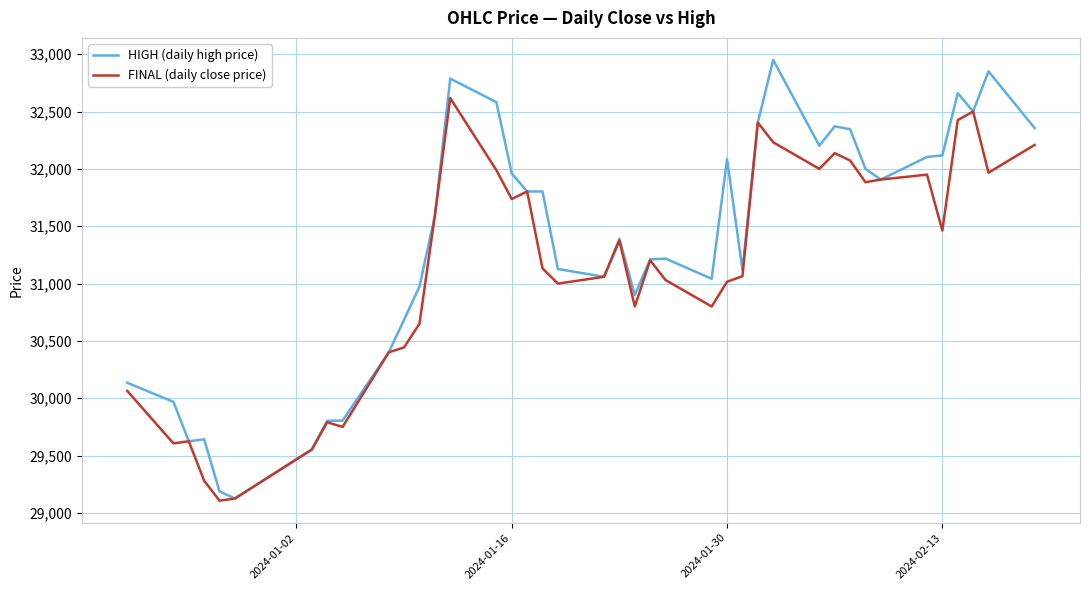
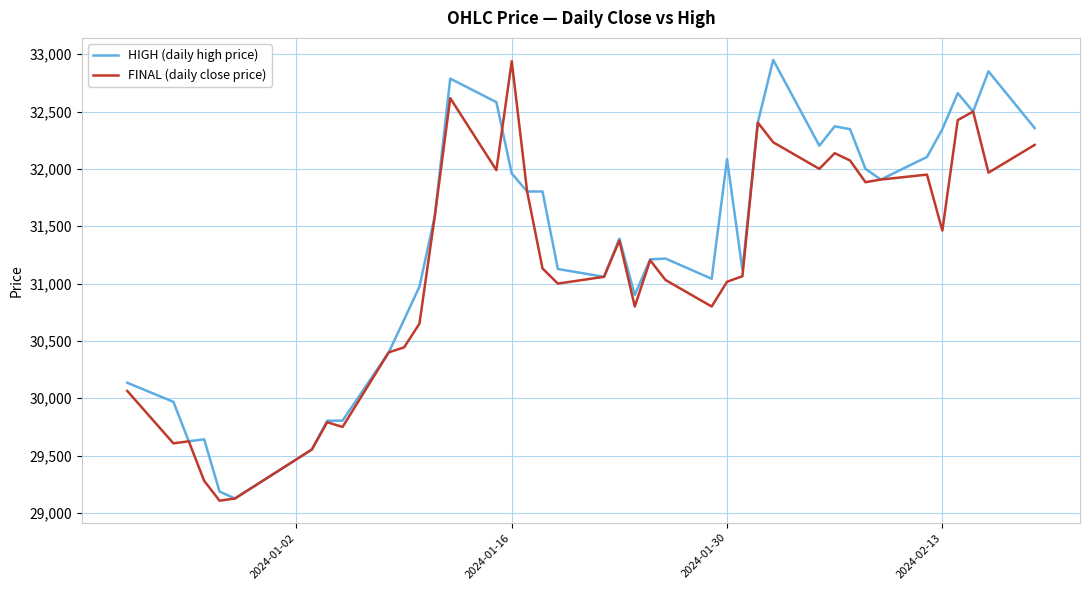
FINAL (daily close price), 2024-01-16: 31,740 -> 32,940
HIGH (daily high price), 2024-02-13: 32,120 -> 32,350
